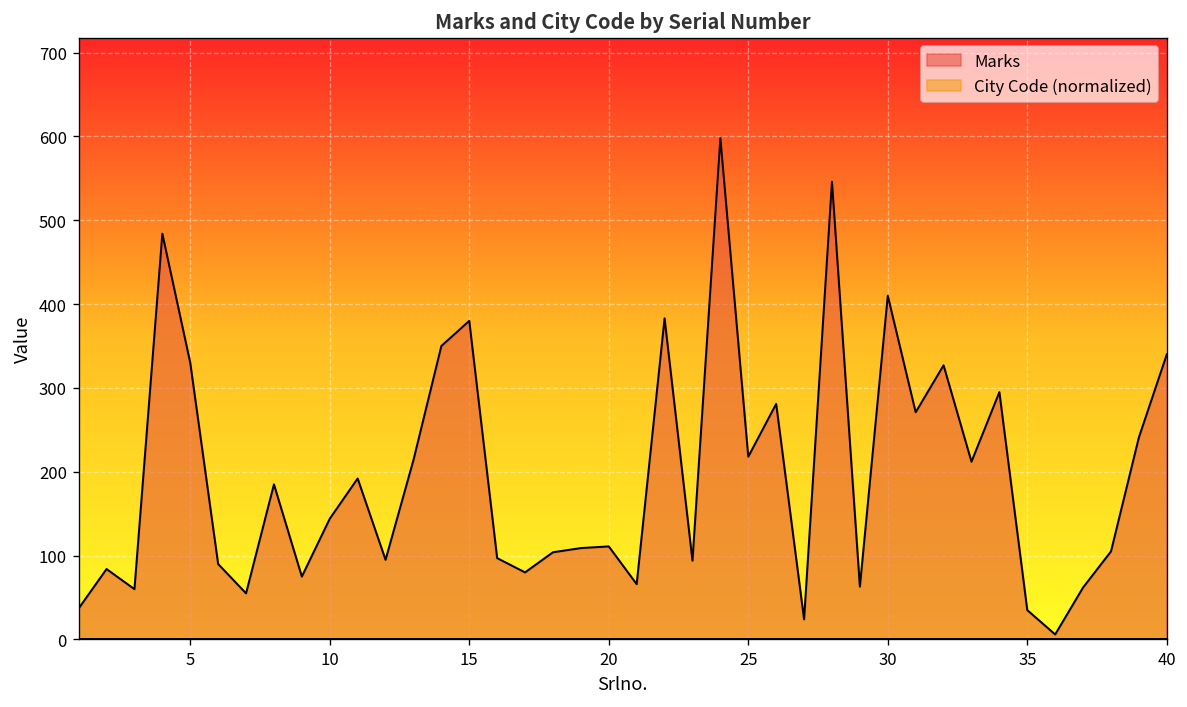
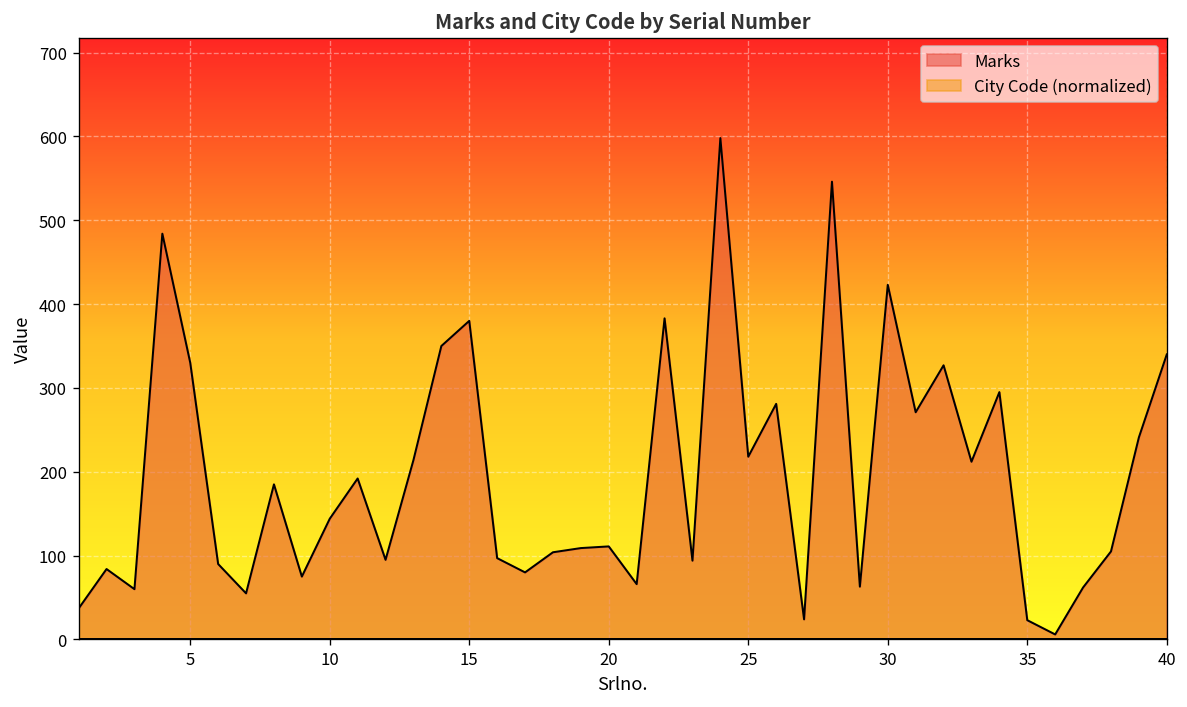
Marks, 30: 410 -> 420
Marks, 35: 40 -> 20
